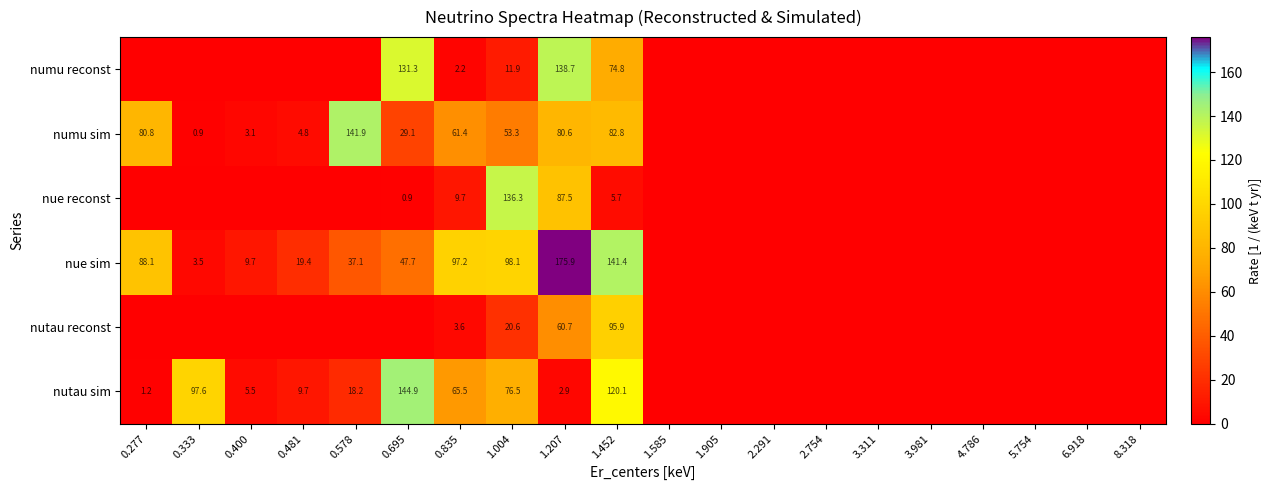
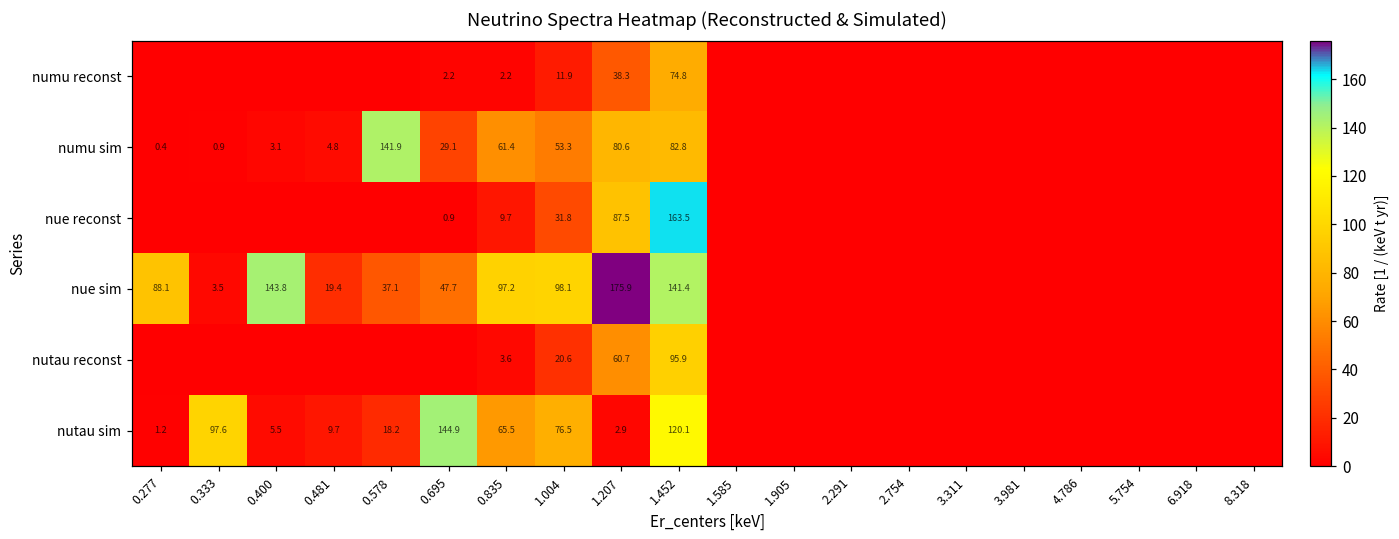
numu reconst, 0.695: 131.3 -> 2.2
numu reconst, 1.207: 138.7 -> 38.3
numu sim, 0.277: 80.8 -> 0.4
nue reconst, 1.004: 136.3 -> 31.8
nue reconst, 1.452: 5.7 -> 163.5
nue sim, 0.400: 9.7 -> 143.8
